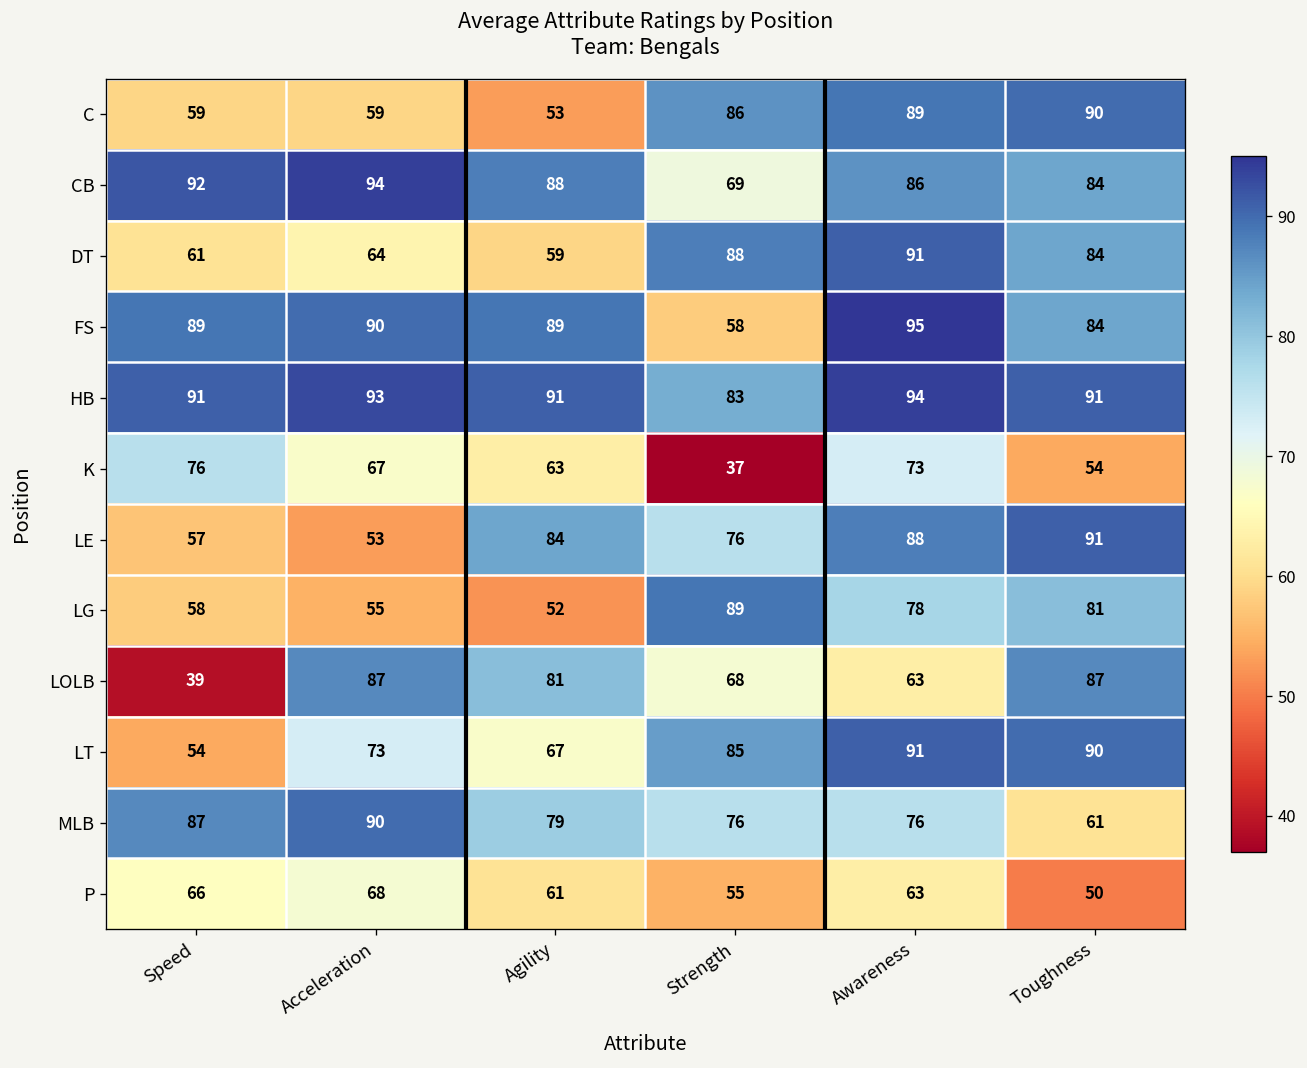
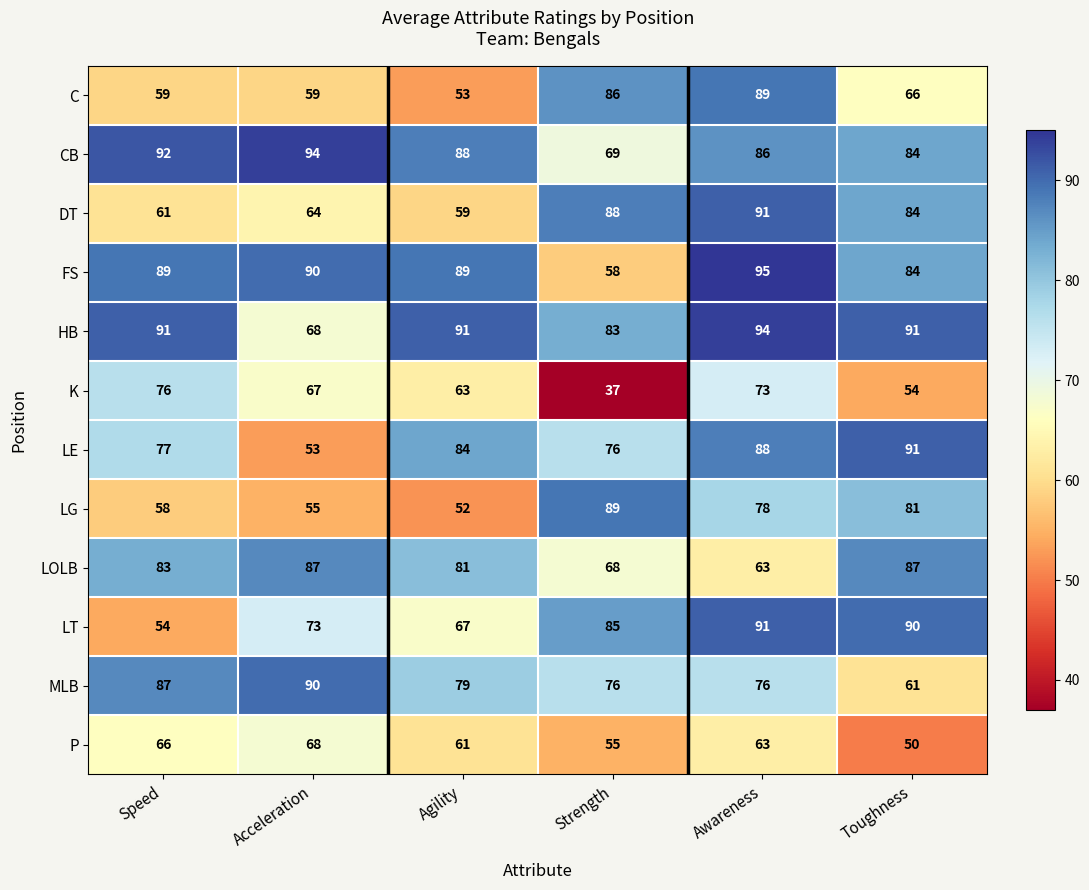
C, Toughness: 90 -> 66
HB, Acceleration: 93 -> 68
LE, Speed: 57 -> 77
LOLB, Speed: 39 -> 83
